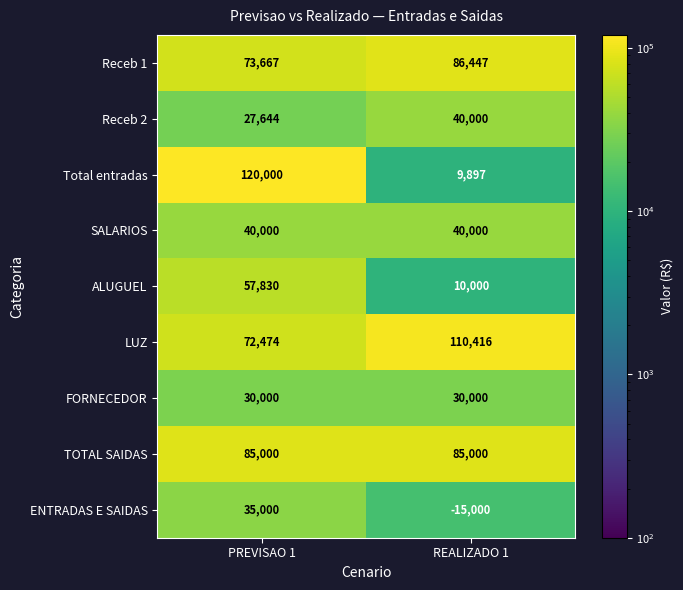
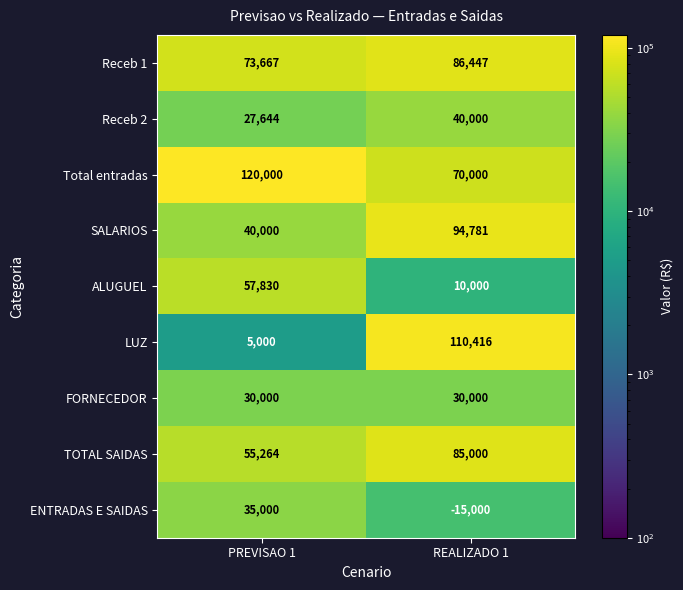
Total entradas, REALIZADO 1: 9,897 -> 70,000
SALARIOS, REALIZADO 1: 40,000 -> 94,781
LUZ, PREVISAO 1: 72,474 -> 5,000
TOTAL SAIDAS, PREVISAO 1: 85,000 -> 55,264
